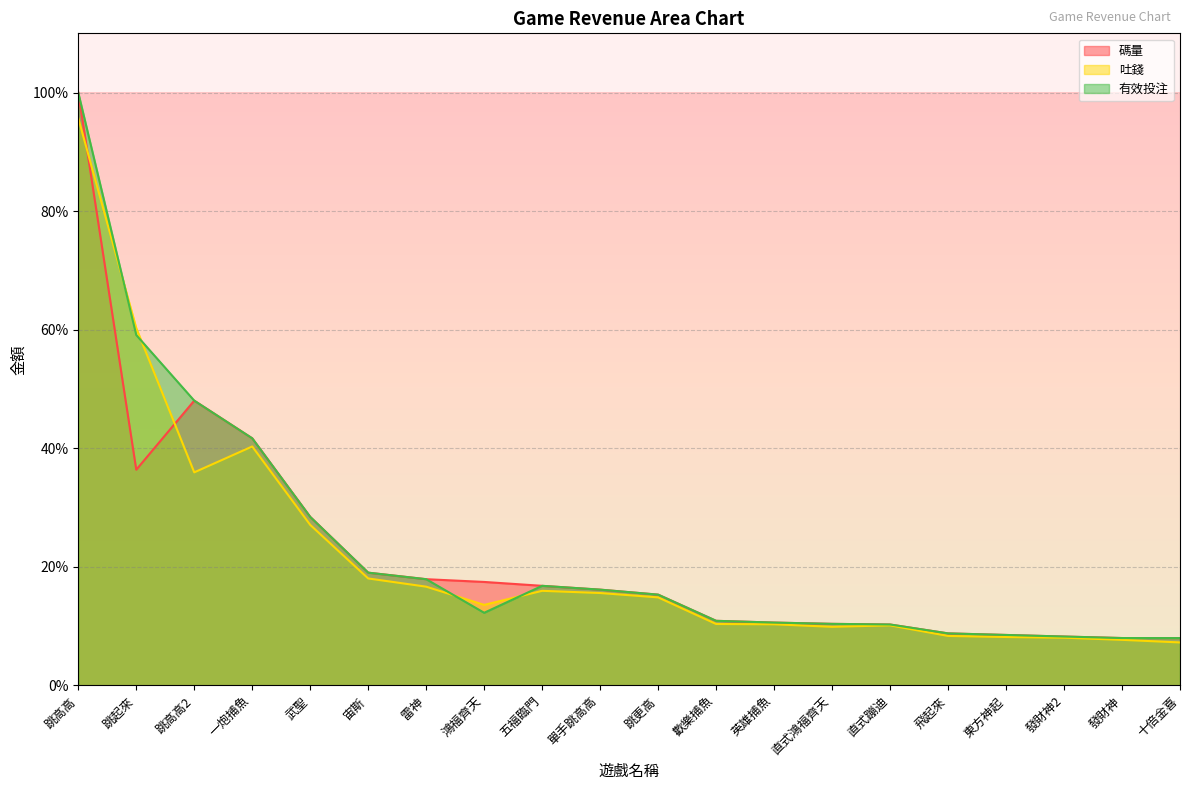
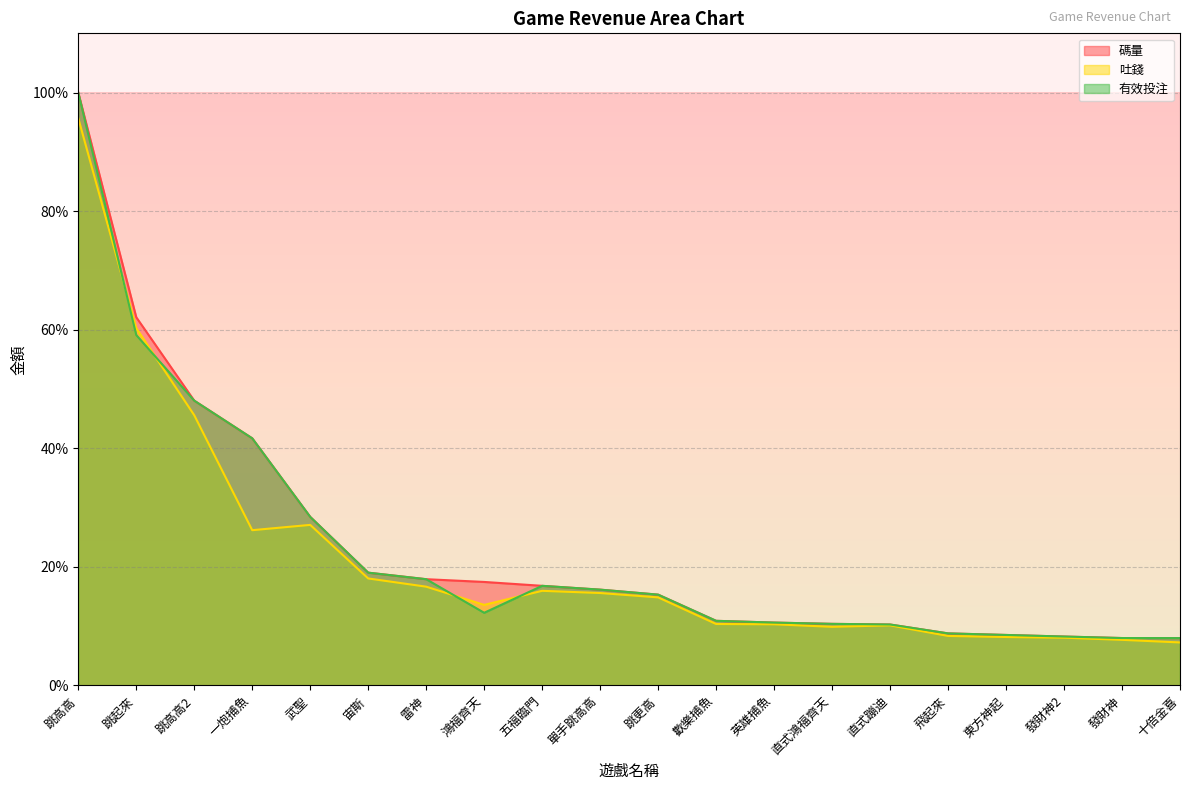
碼量, 跳起來: 36% -> 62%
吐錢, 跳高高2: 36% -> 46%
吐錢, 一炮捕魚: 40% -> 26%
